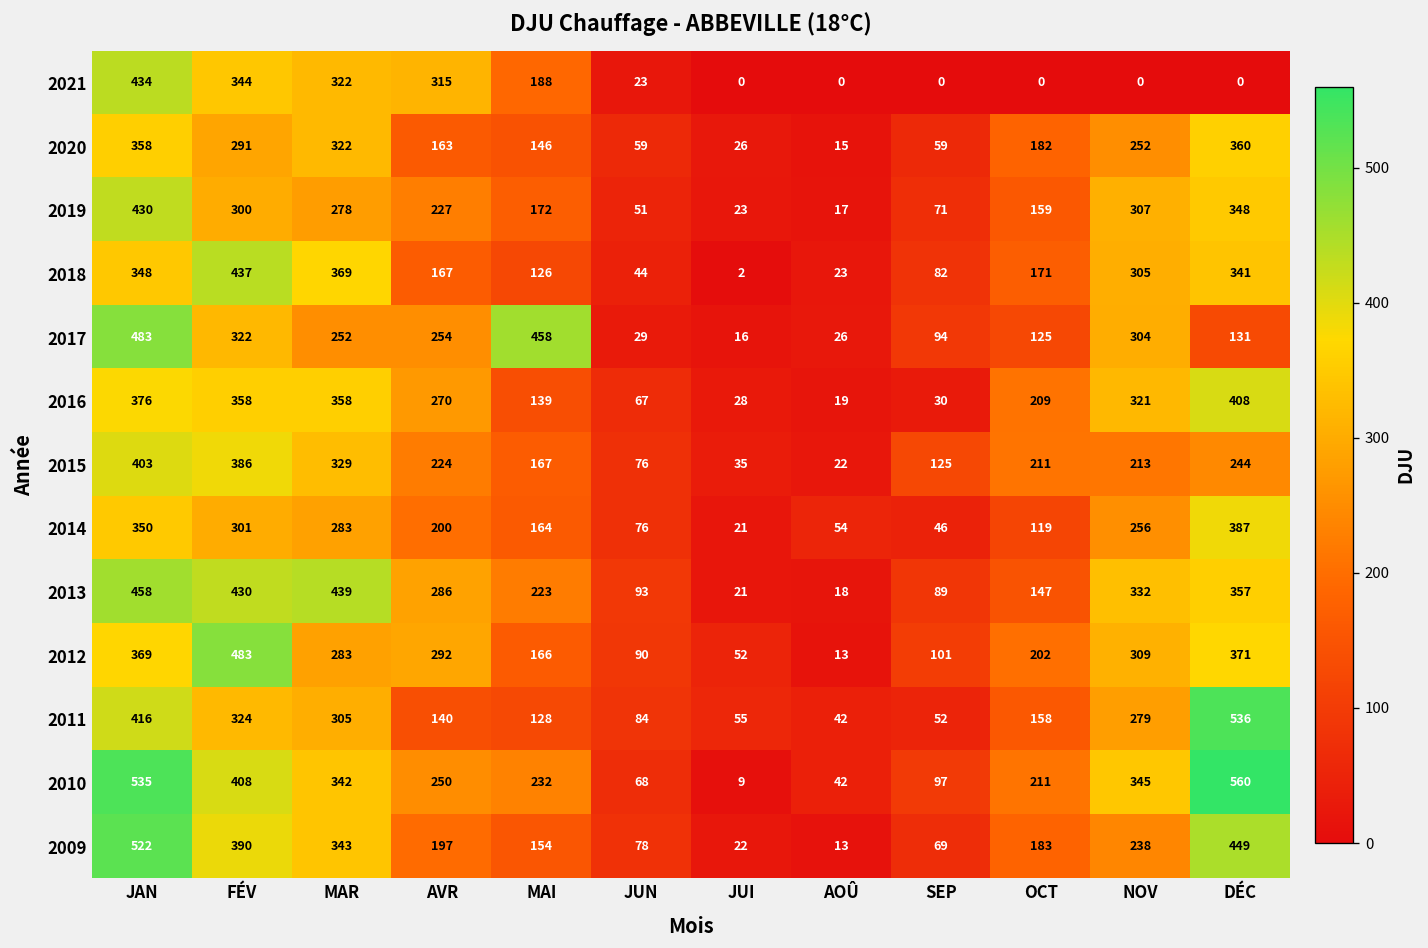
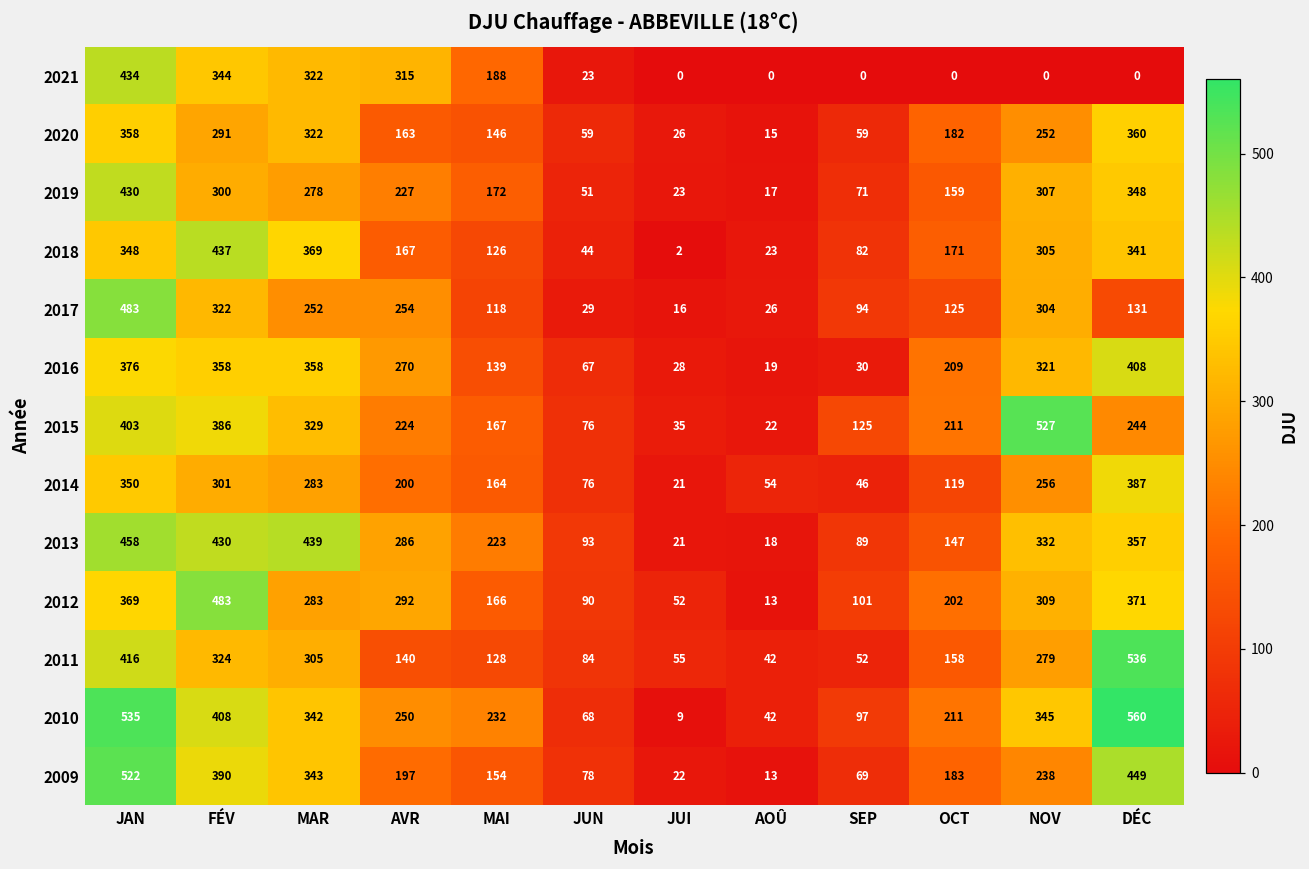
2017, MAI: 458 -> 118
2015, NOV: 213 -> 527
